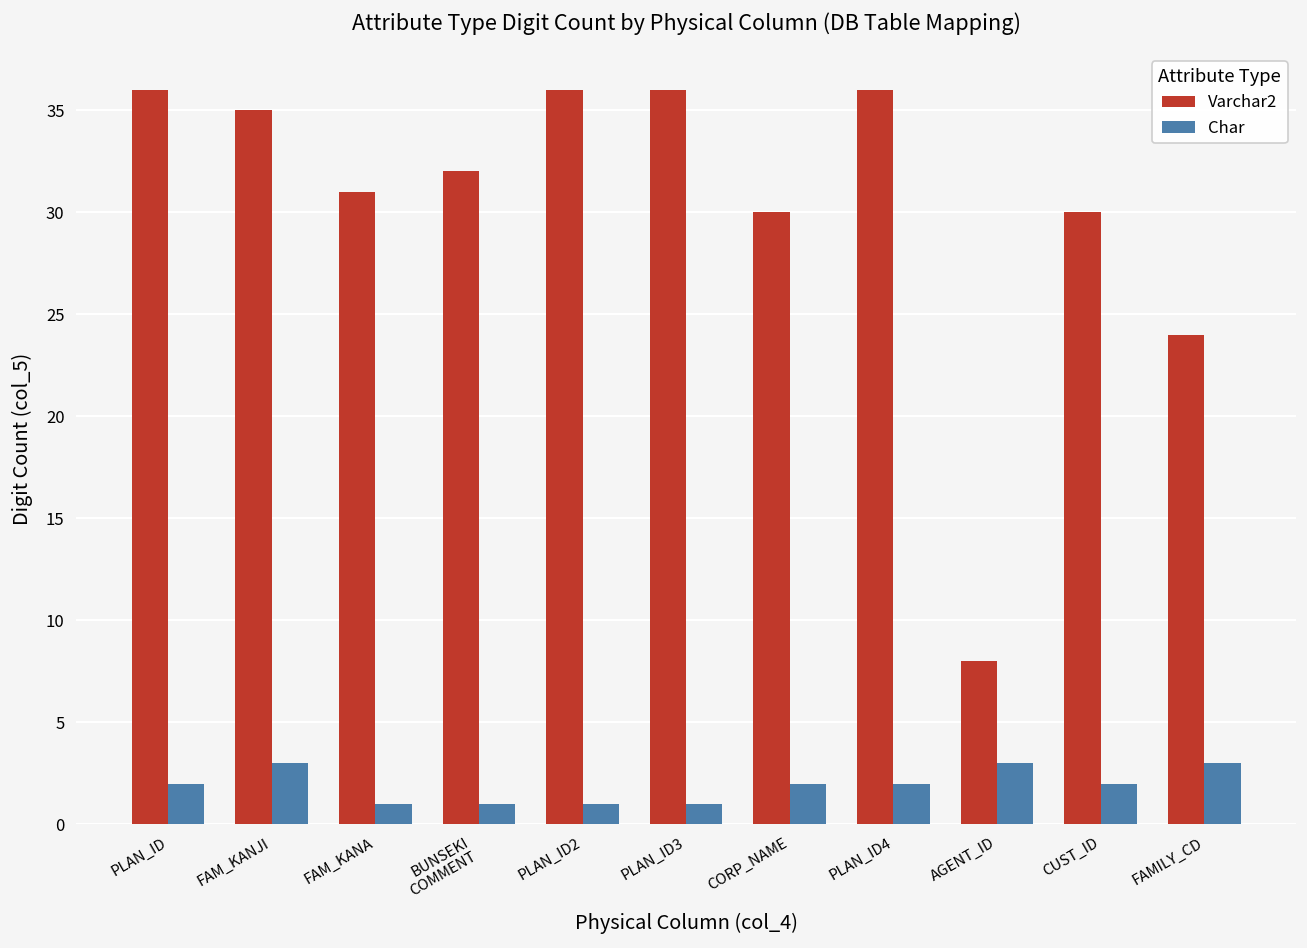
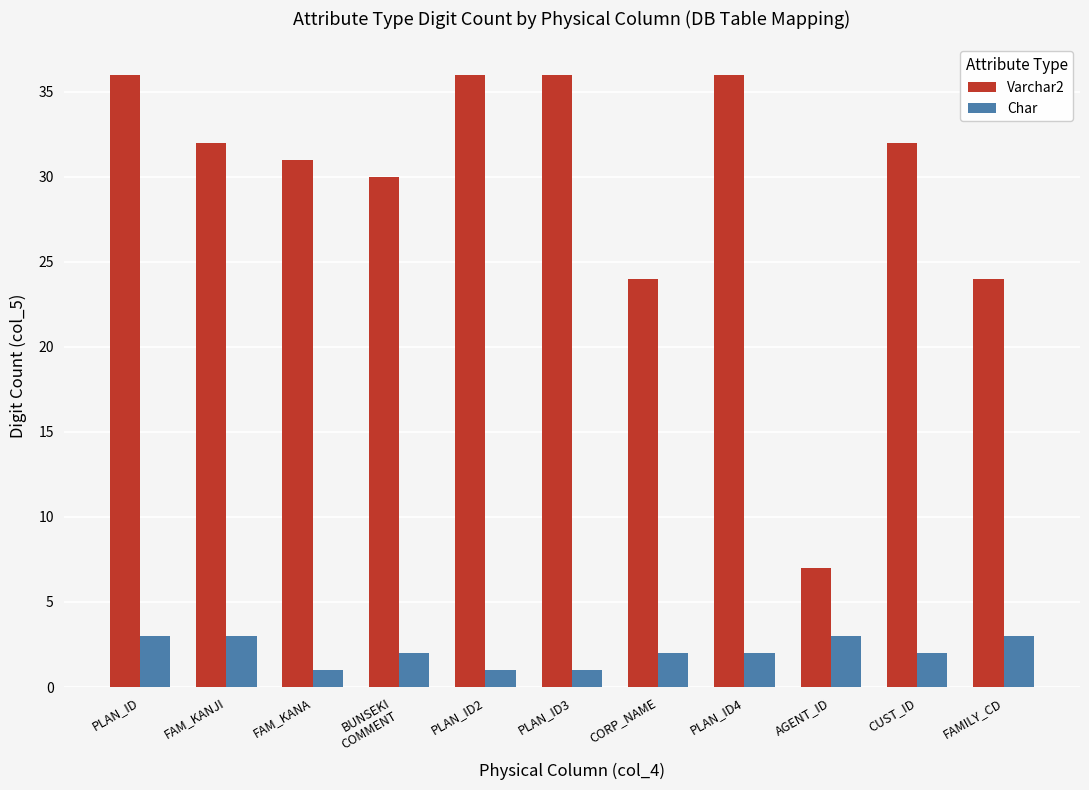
Char, PLAN_ID: 2 -> 3
Varchar2, FAM_KANJI: 35 -> 32
Varchar2, BUNSEKI COMMENT: 32 -> 30
Char, BUNSEKI COMMENT: 1 -> 2
Varchar2, CORP_NAME: 30 -> 24
Varchar2, AGENT_ID: 8 -> 7
Varchar2, CUST_ID: 30 -> 32
